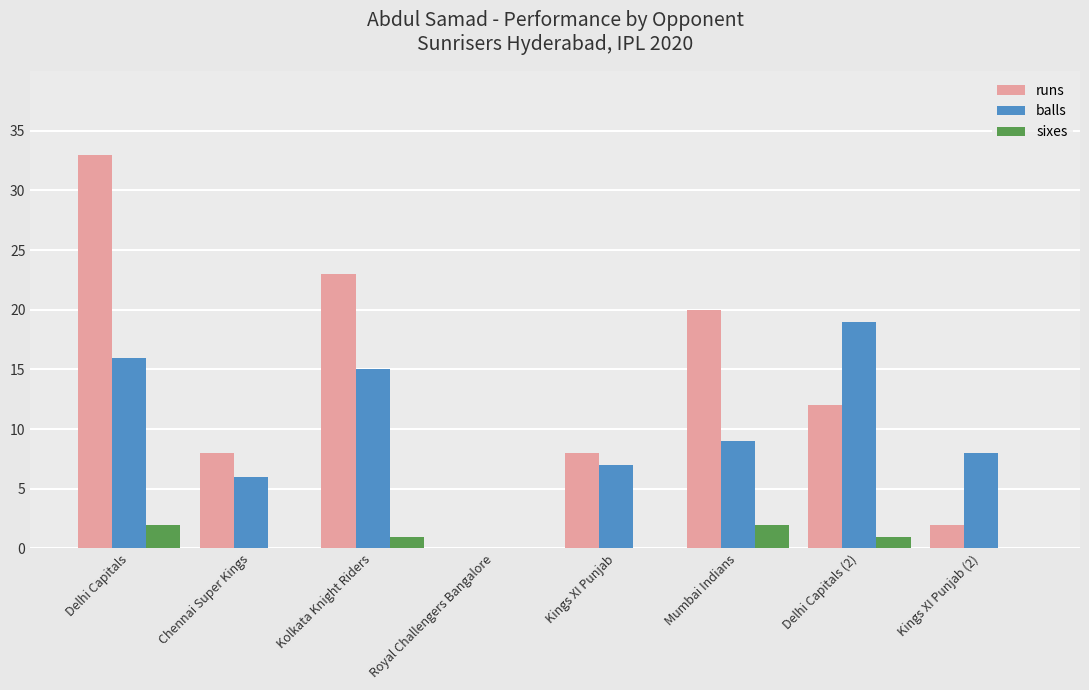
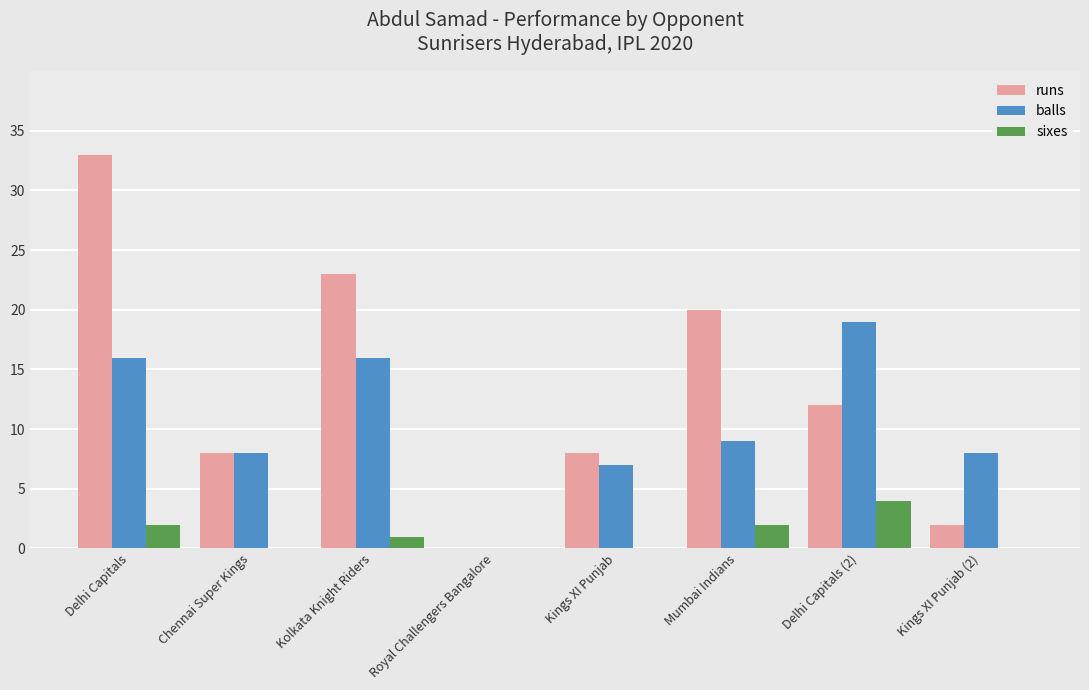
balls, Chennai Super Kings: 6 -> 8
balls, Kolkata Knight Riders: 15 -> 16
sixes, Delhi Capitals (2): 1 -> 4
